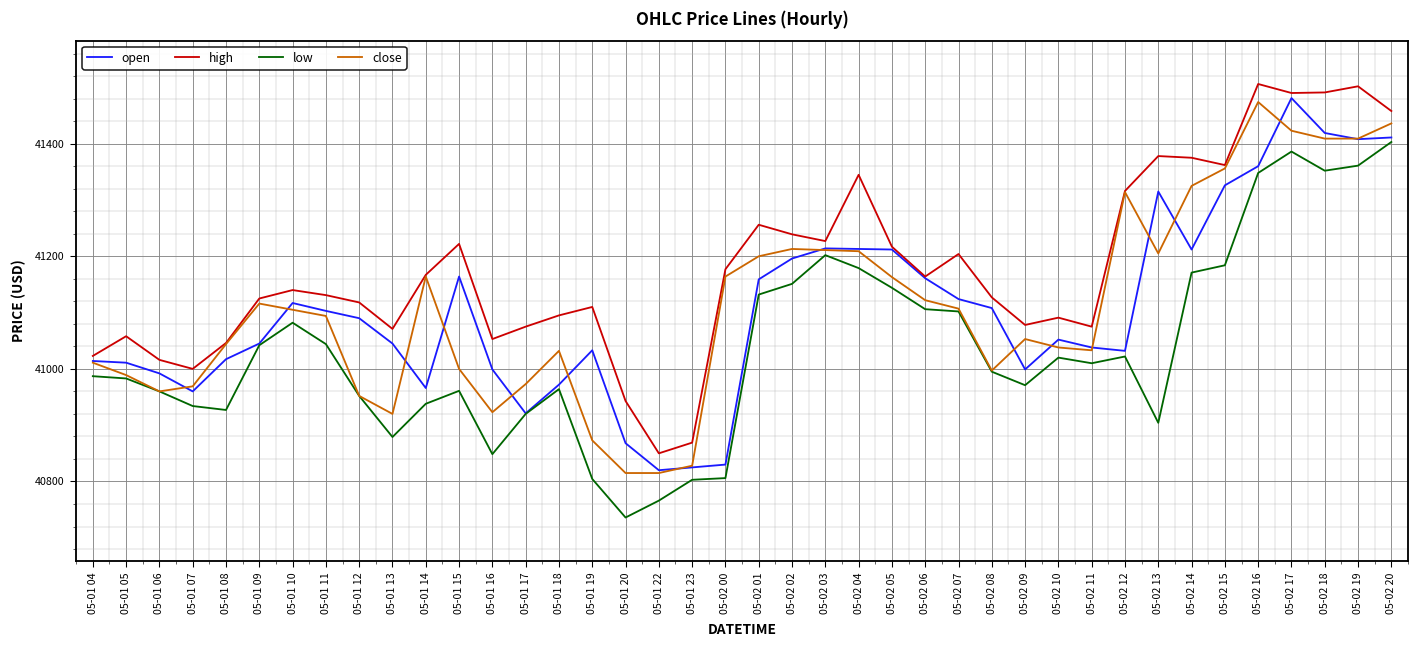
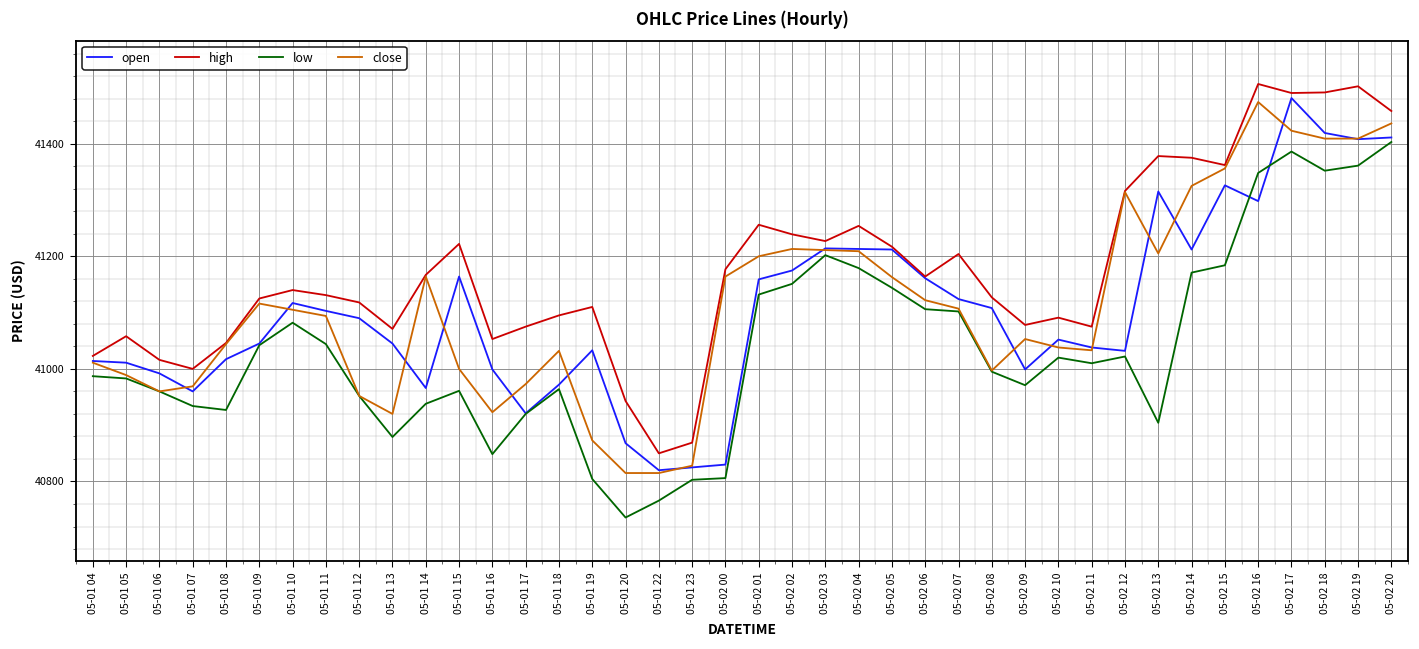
open, 05-02 02: 41200 -> 41170
high, 05-02 04: 41340 -> 41250
open, 05-02 16: 41360 -> 41300
